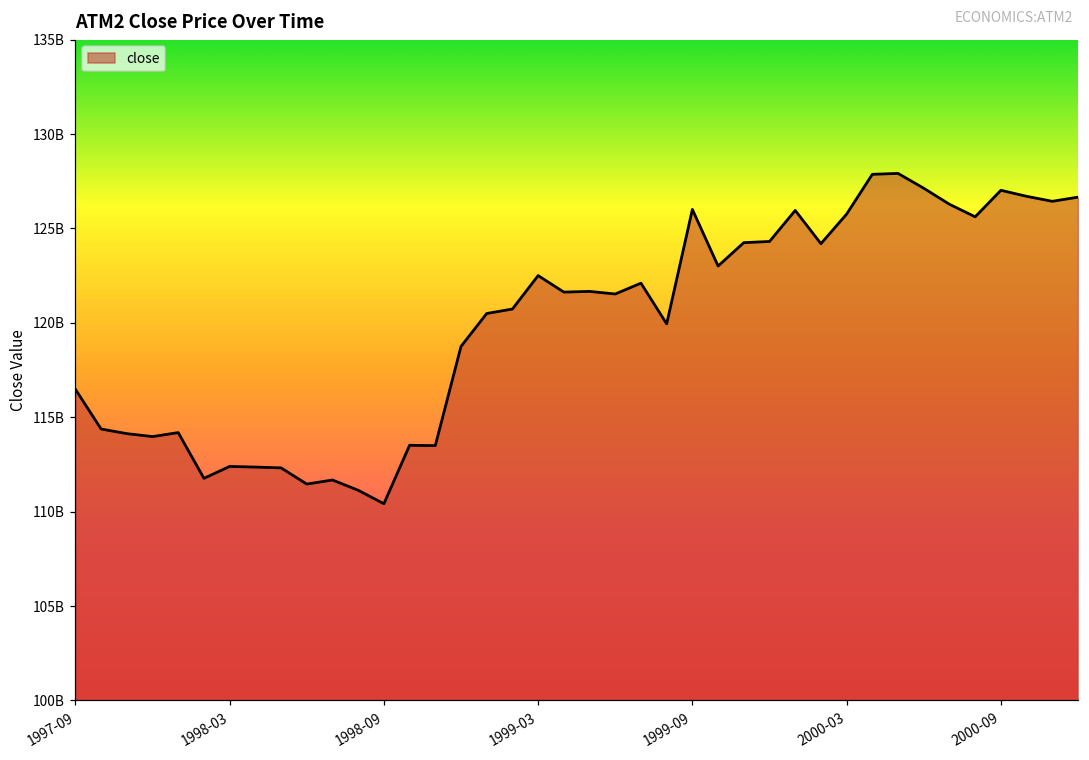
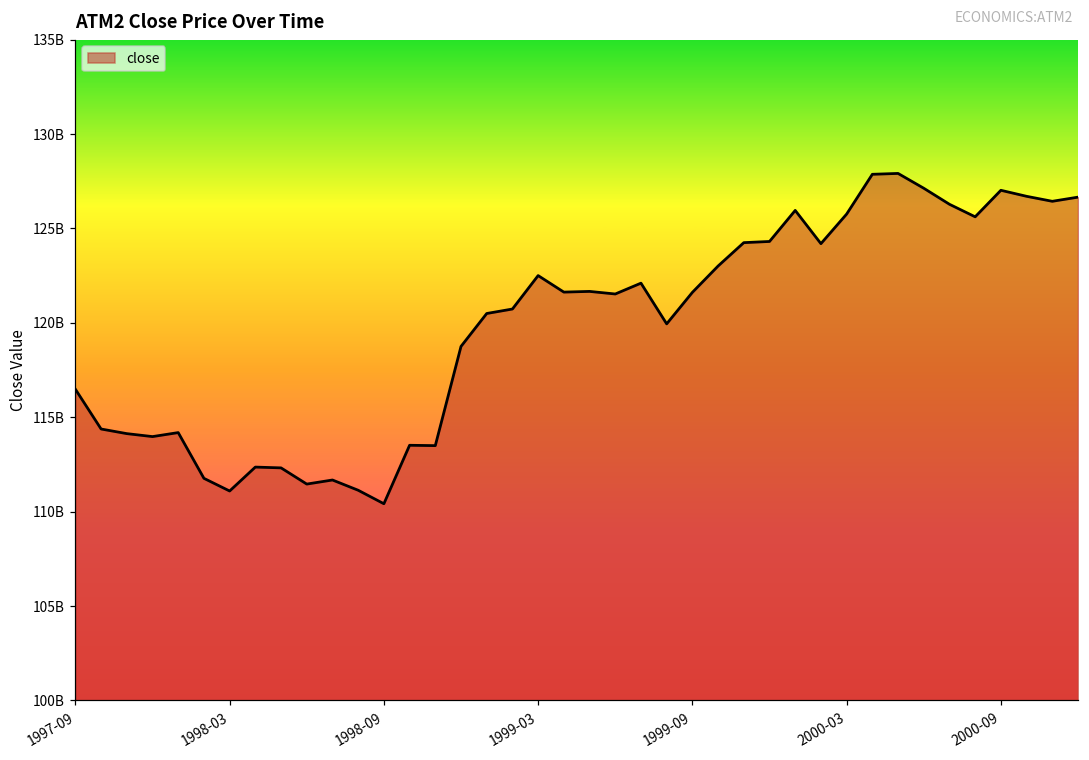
1998-03: 112400000000 -> 111100000000
1999-09: 126000000000 -> 121600000000
